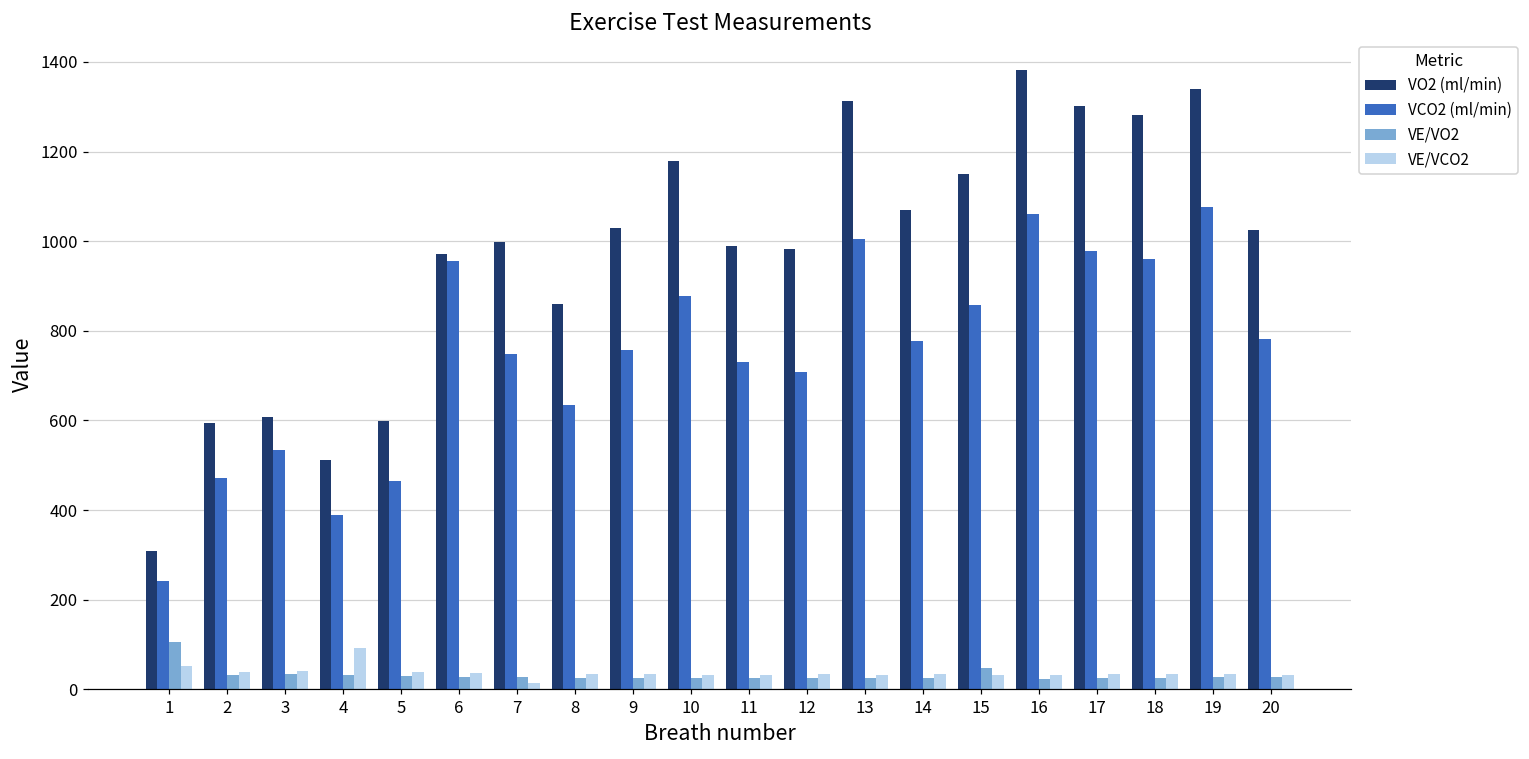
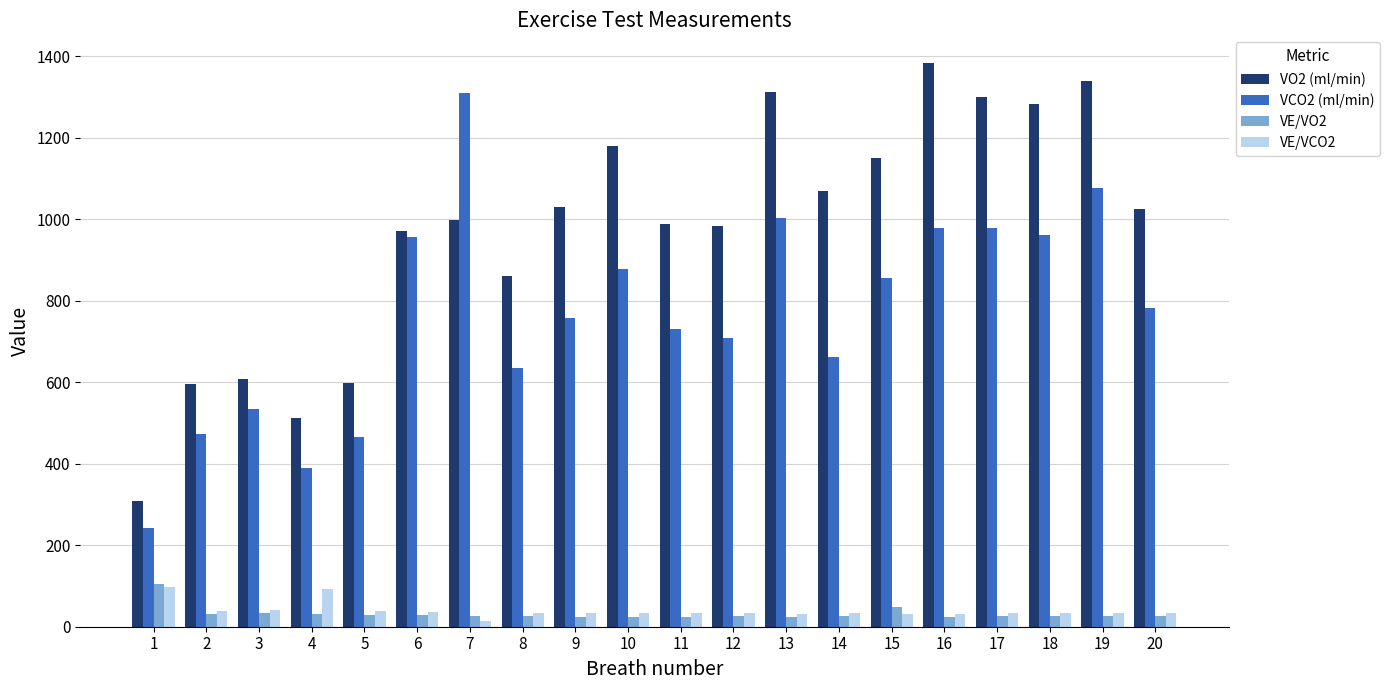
VE/VCO2, 1: 50 -> 100
VCO2 (ml/min), 7: 750 -> 1310
VCO2 (ml/min), 14: 780 -> 660
VCO2 (ml/min), 16: 1060 -> 980
